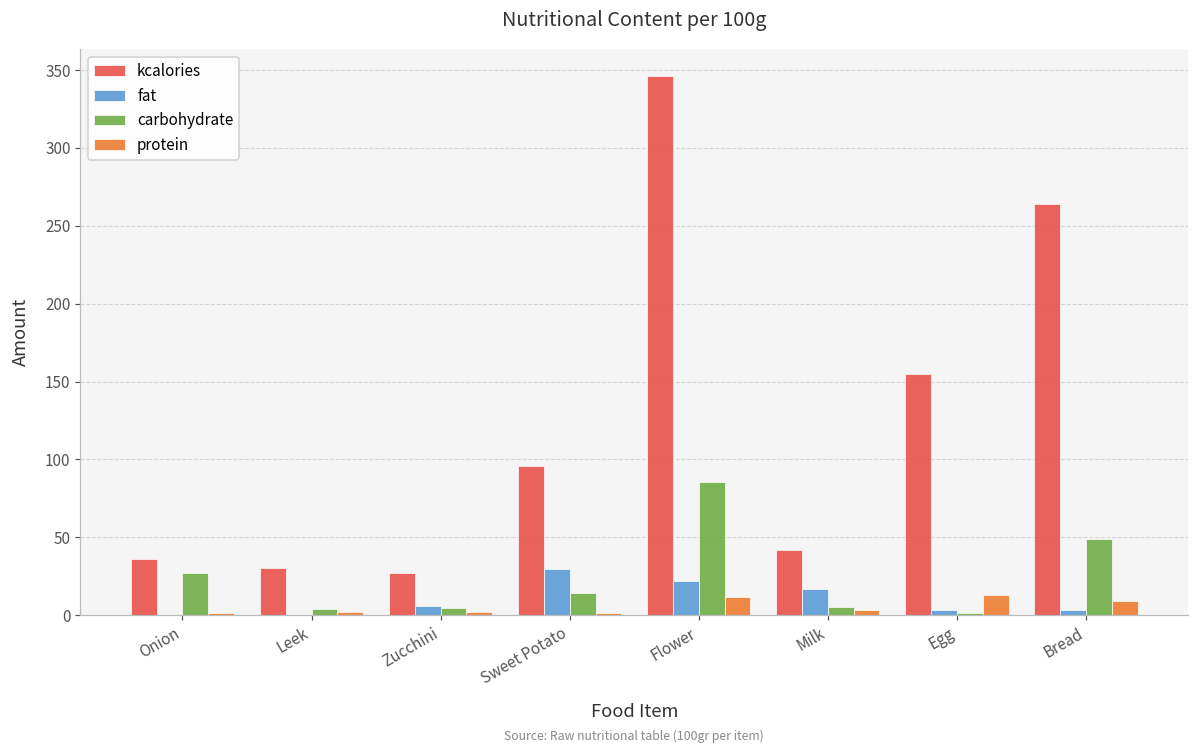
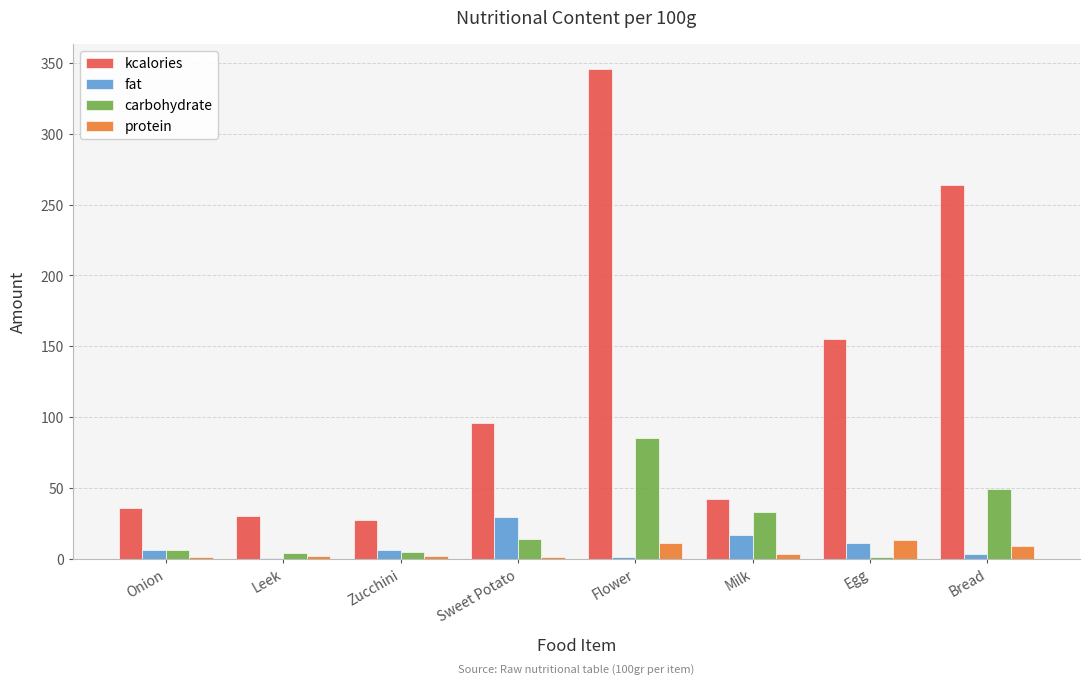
fat, Onion: 0 -> 6
carbohydrate, Onion: 27 -> 6
fat, Flower: 22 -> 2
carbohydrate, Milk: 5 -> 33
fat, Egg: 3 -> 11
